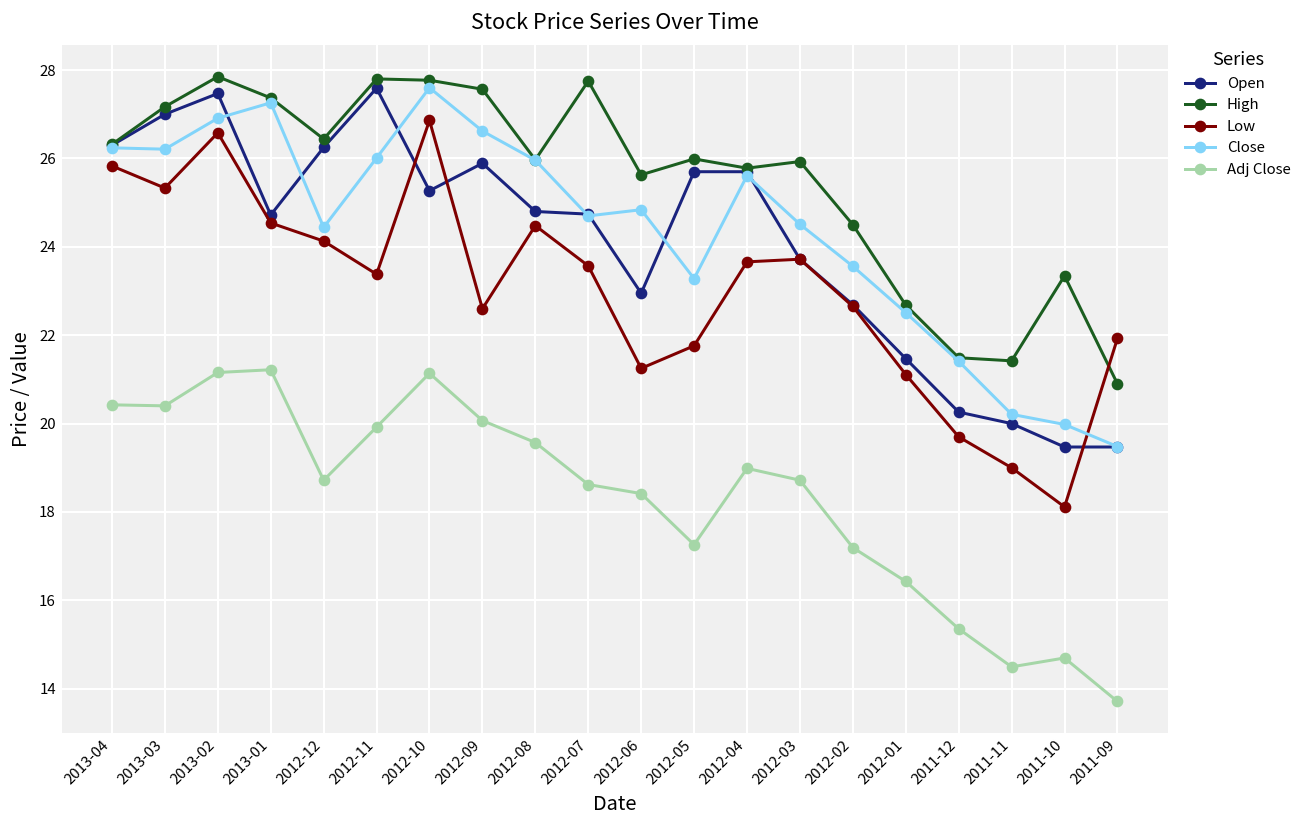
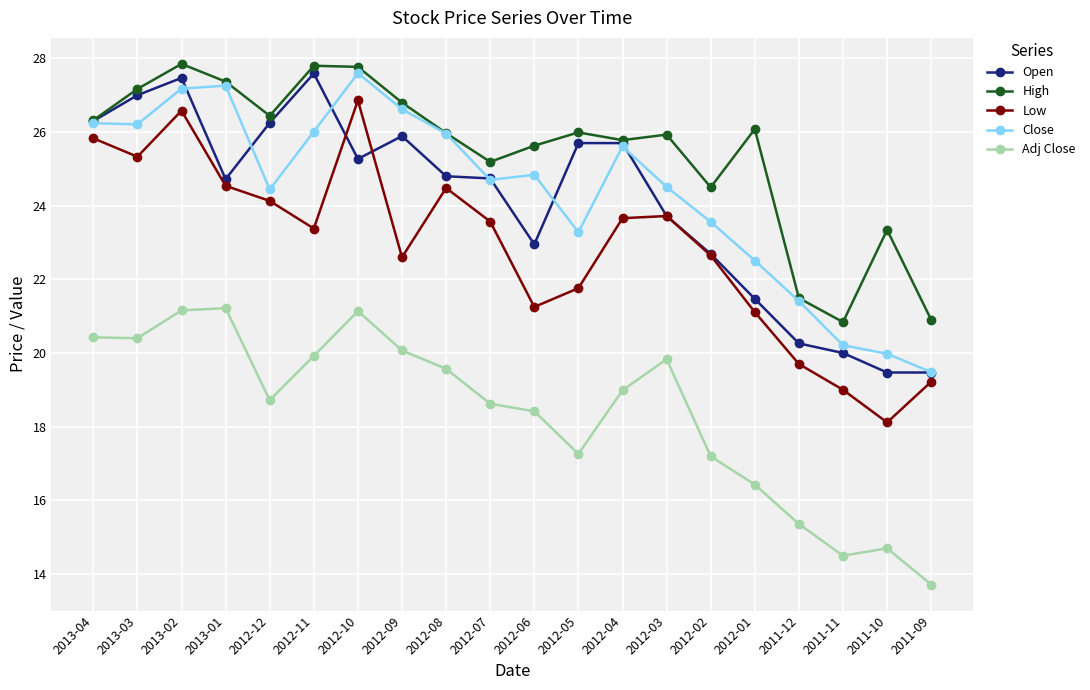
Close, 2013-02: 26.9 -> 27.2
High, 2012-09: 27.6 -> 26.8
High, 2012-07: 27.8 -> 25.2
Adj Close, 2012-03: 18.7 -> 19.8
High, 2012-01: 22.7 -> 26.1
High, 2011-11: 21.4 -> 20.8
Low, 2011-09: 21.9 -> 19.2
